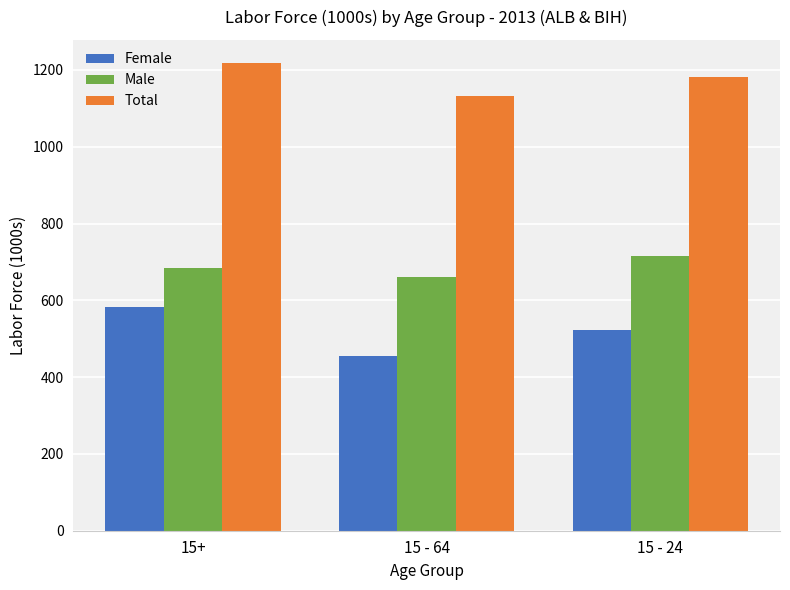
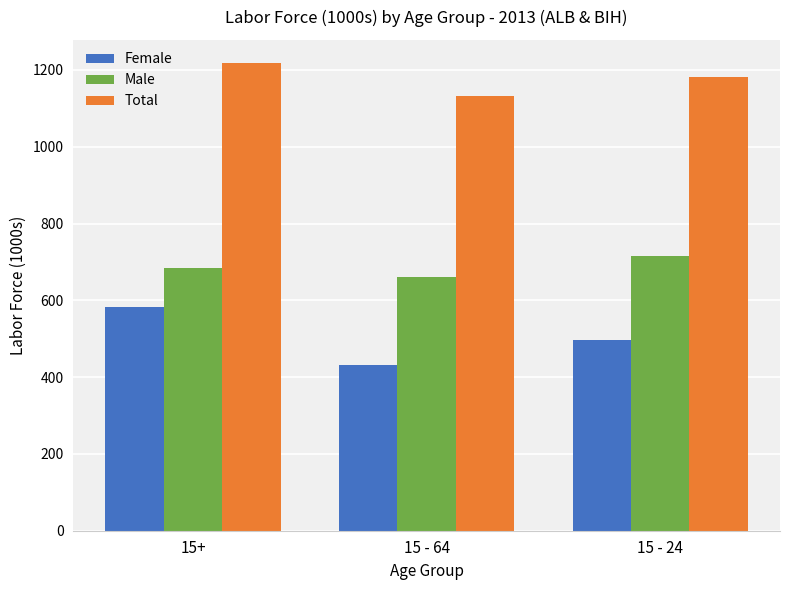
Female, 15 - 64: 450 -> 430
Female, 15 - 24: 520 -> 500
